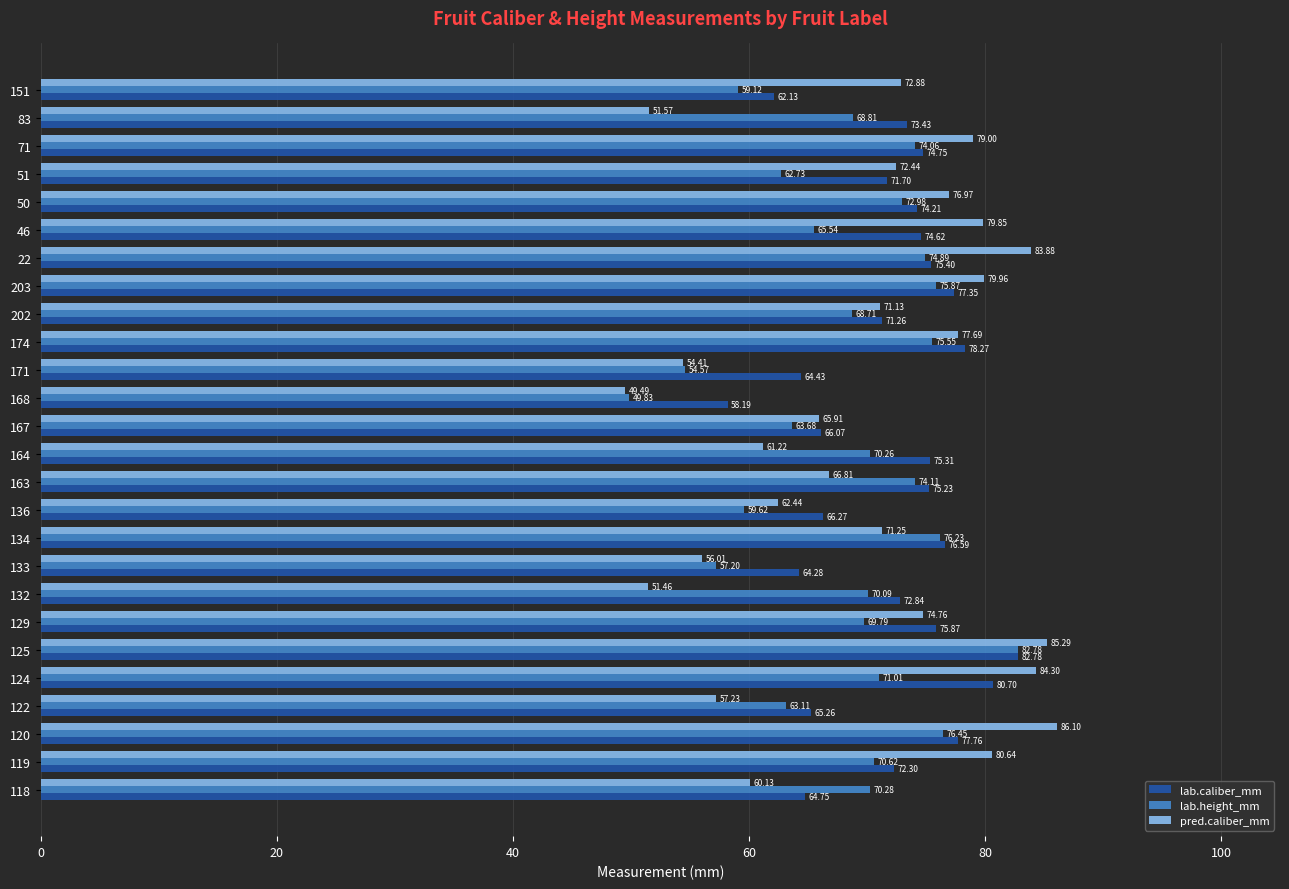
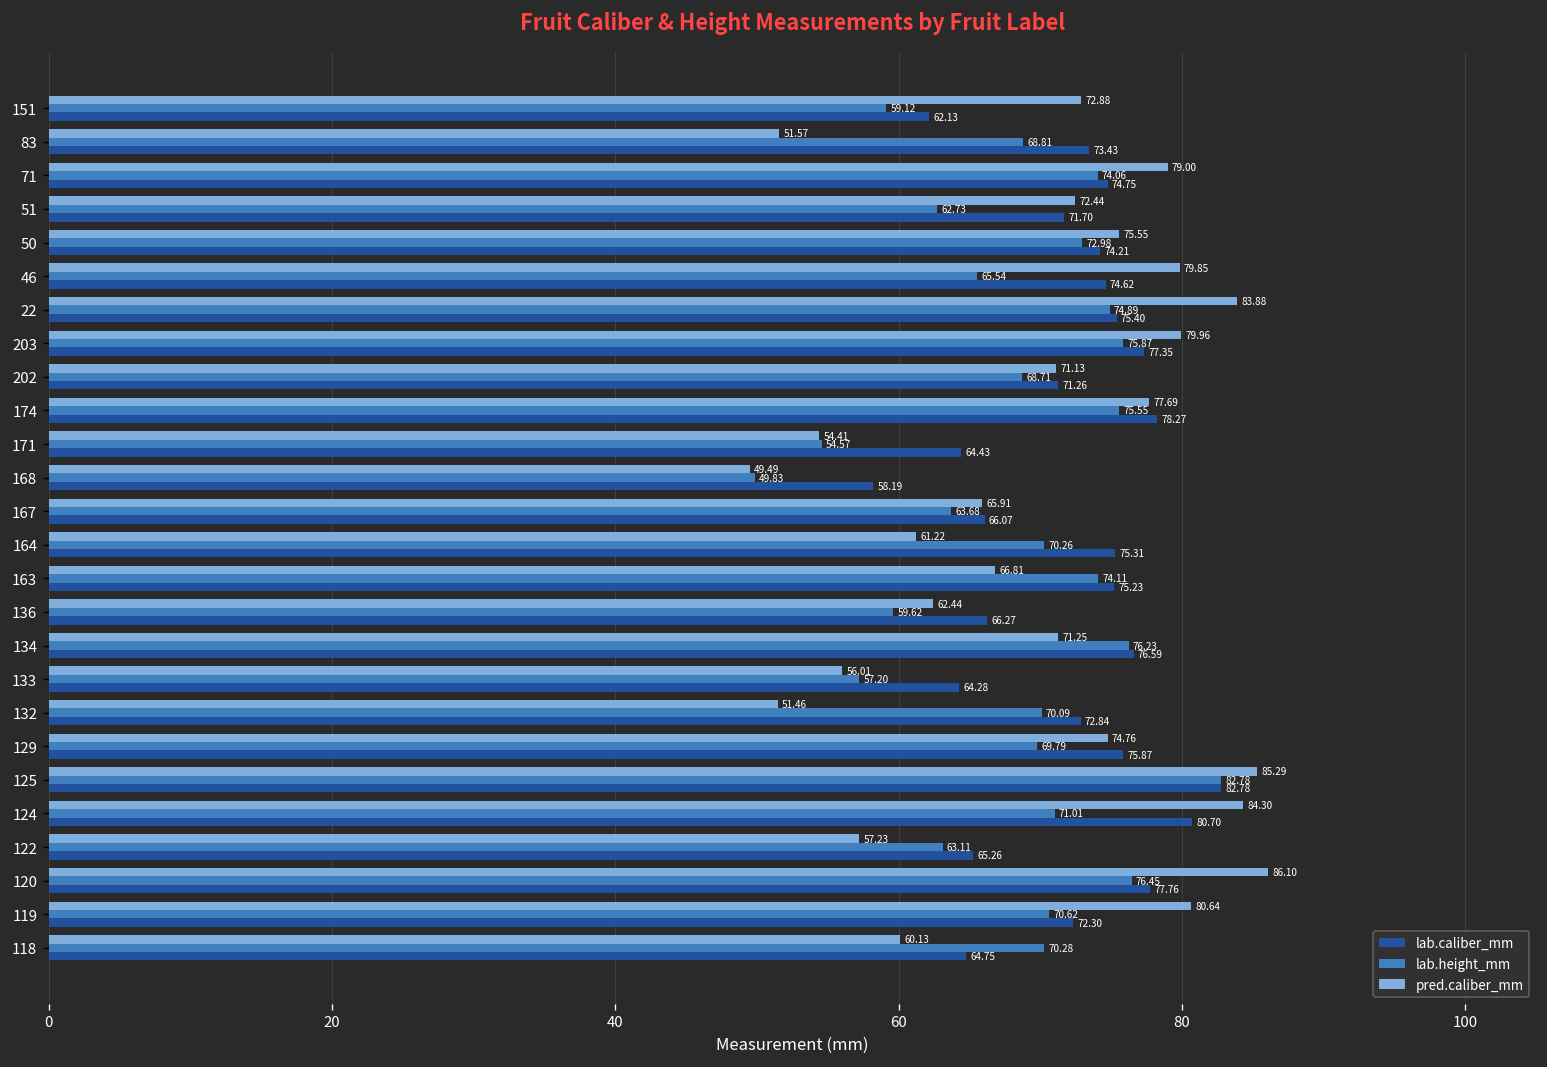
pred.caliber_mm, 50: 76.97 -> 75.55
